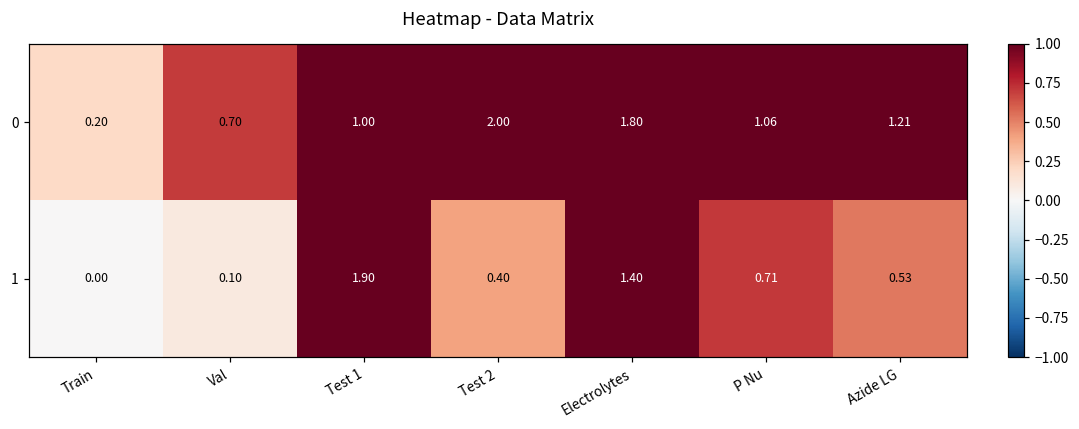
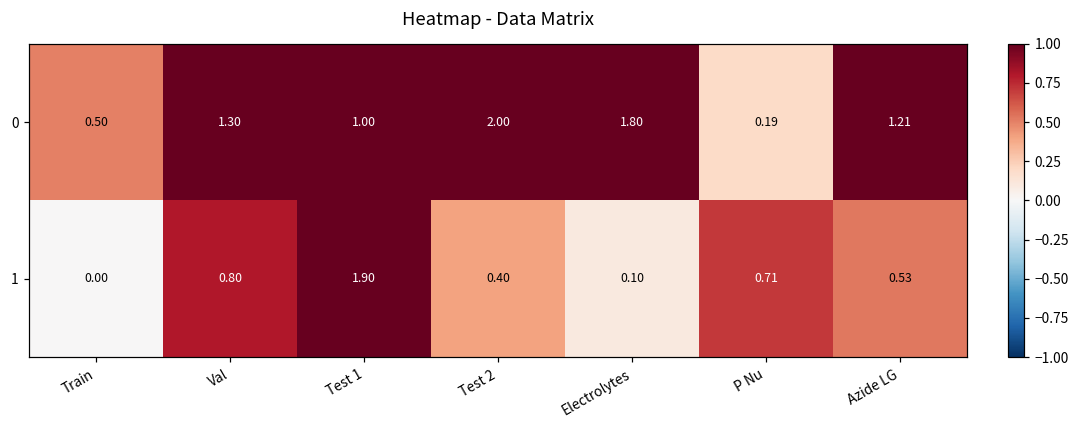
0, Train: 0.20 -> 0.50
0, Val: 0.70 -> 1.30
0, P Nu: 1.06 -> 0.19
1, Val: 0.10 -> 0.80
1, Electrolytes: 1.40 -> 0.10
